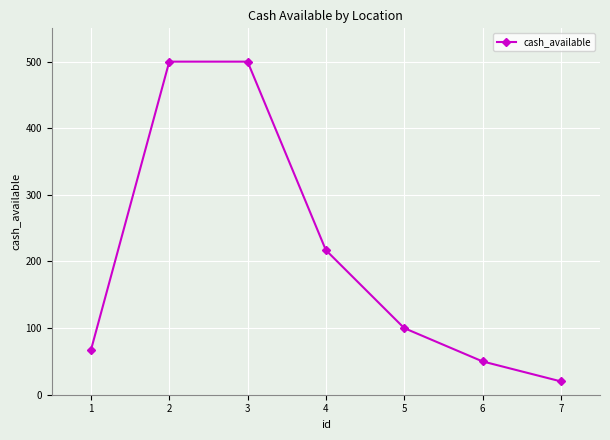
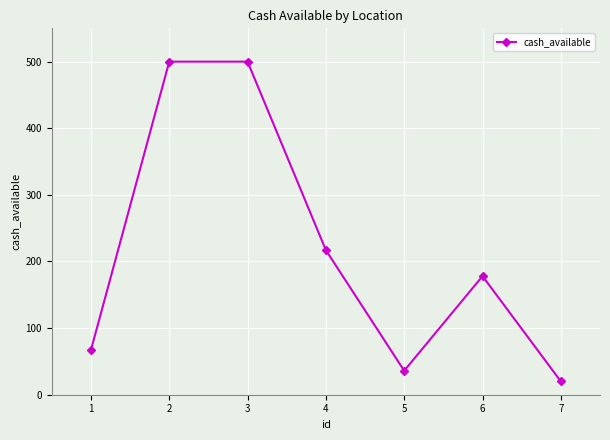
5: 100 -> 40
6: 50 -> 180
